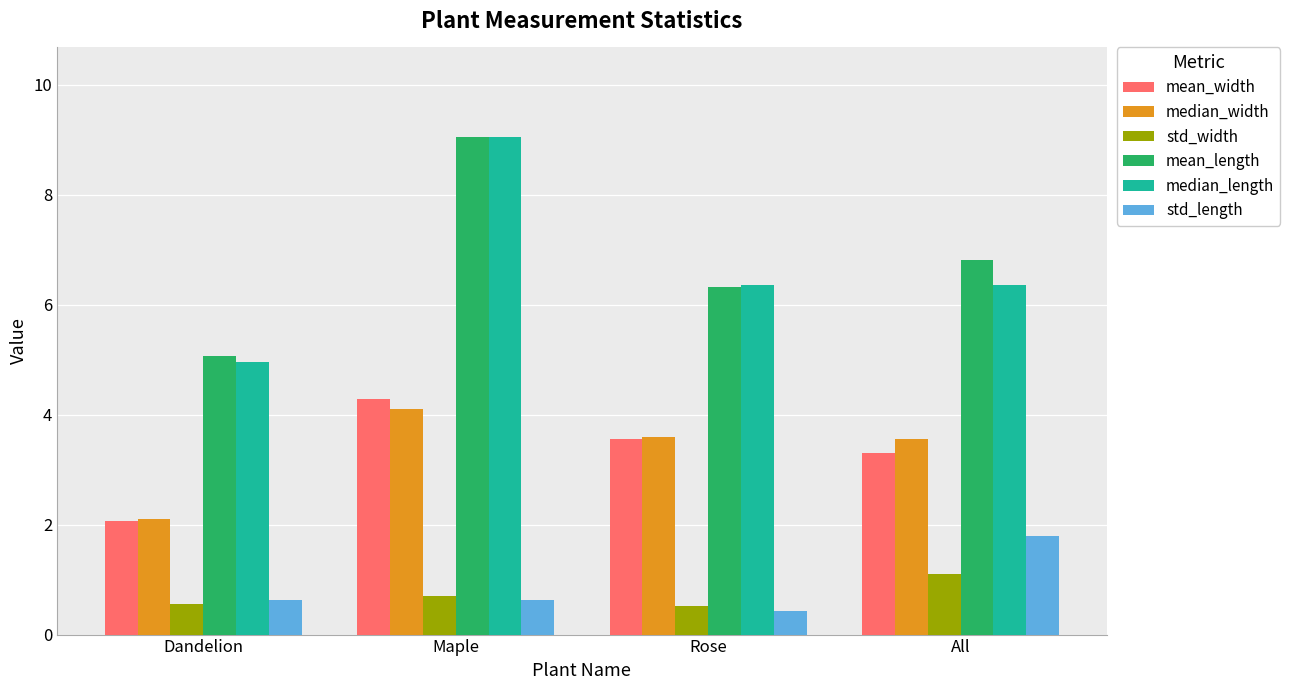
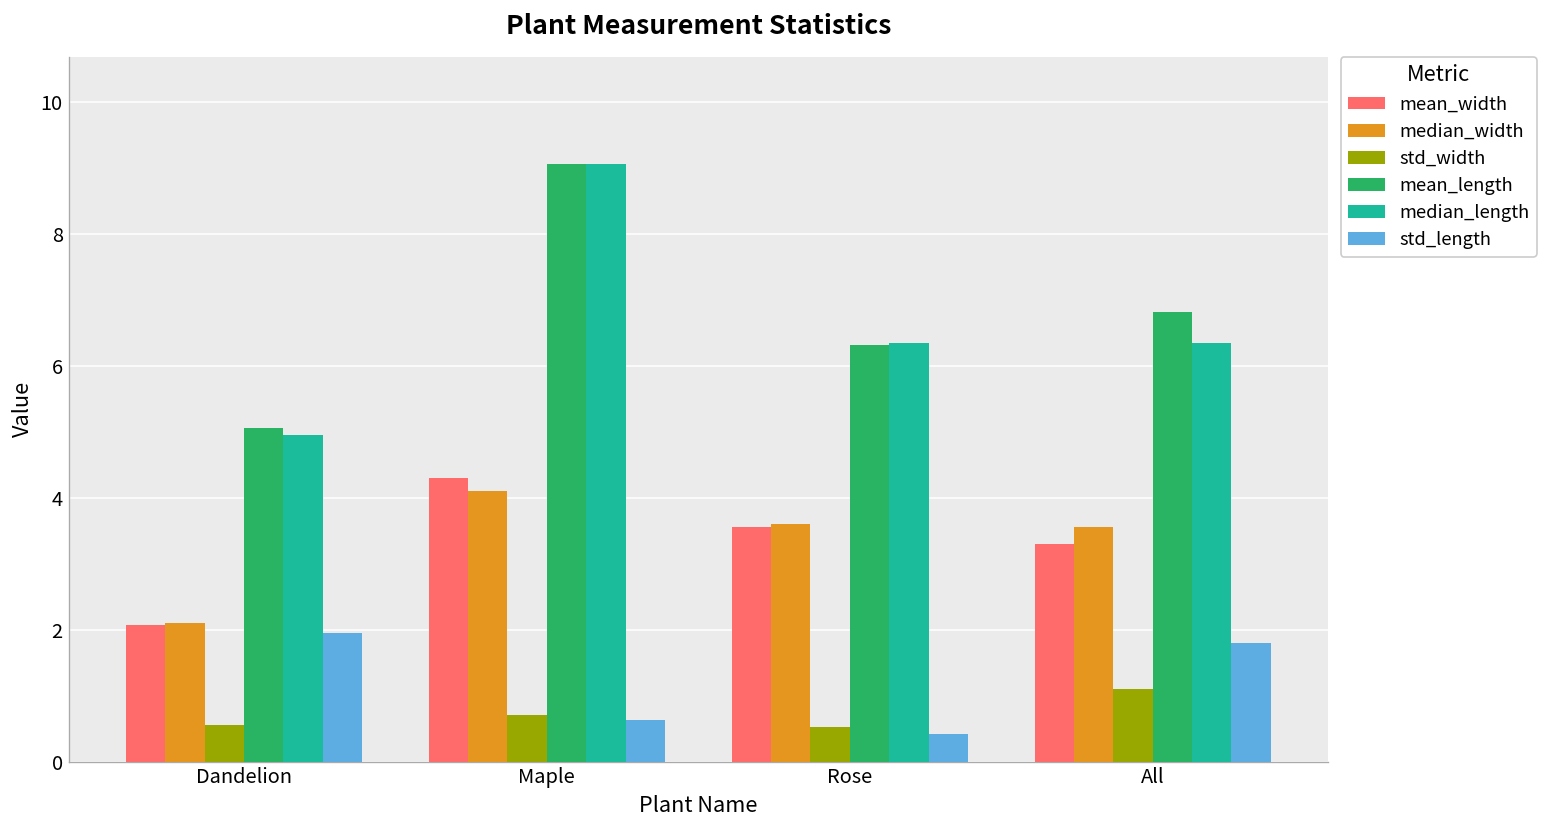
std_length, Dandelion: 0.6 -> 2.0
